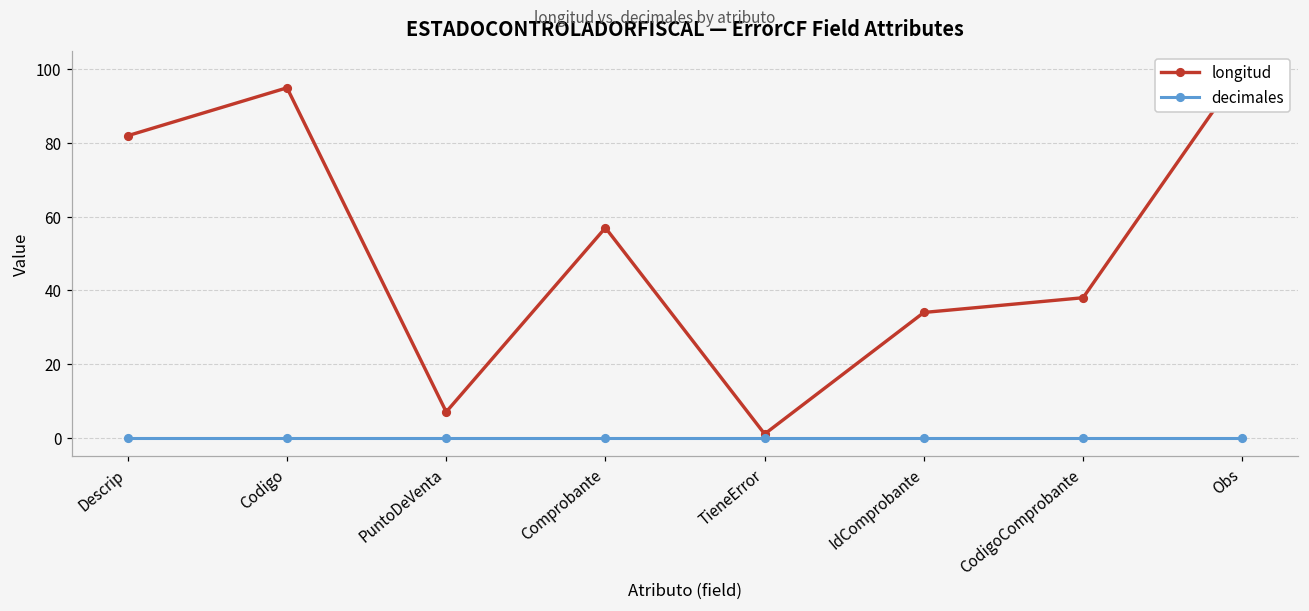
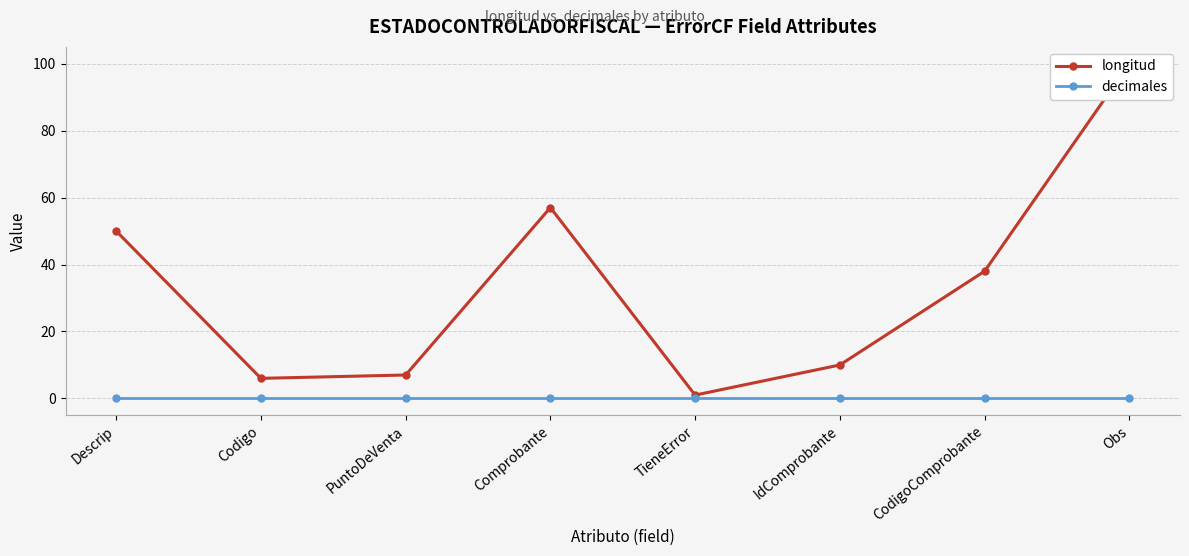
longitud, Descrip: 82 -> 50
longitud, Codigo: 95 -> 6
longitud, IdComprobante: 34 -> 10
